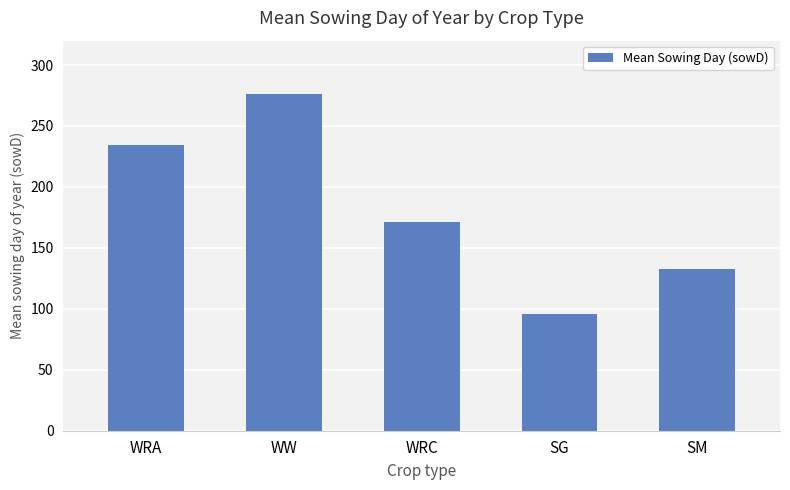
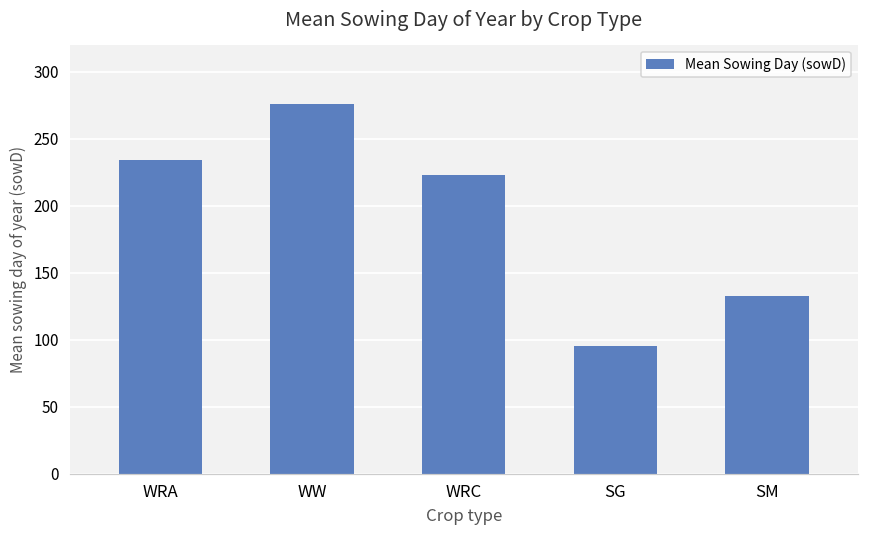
WRC: 171 -> 223
